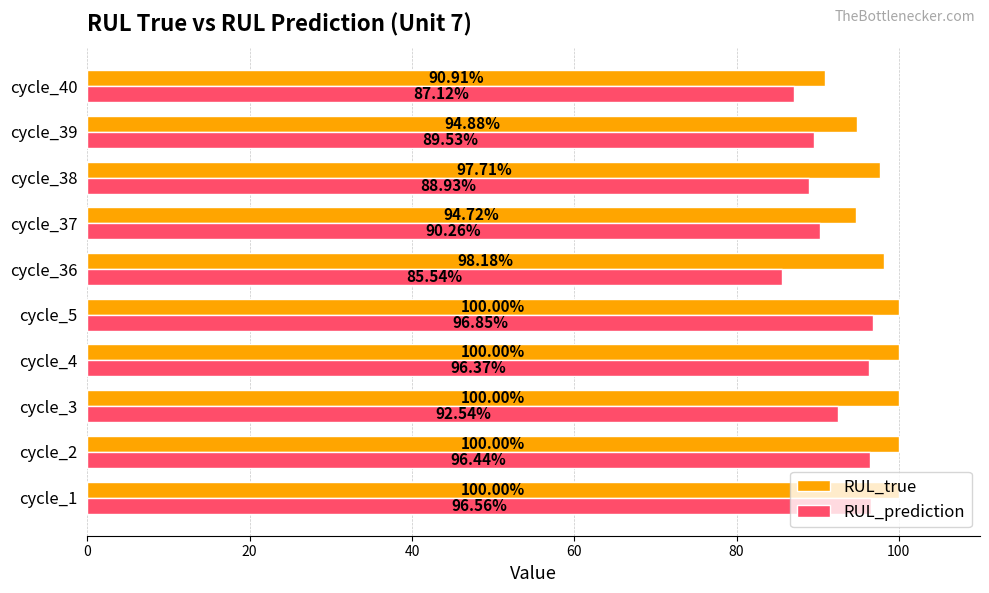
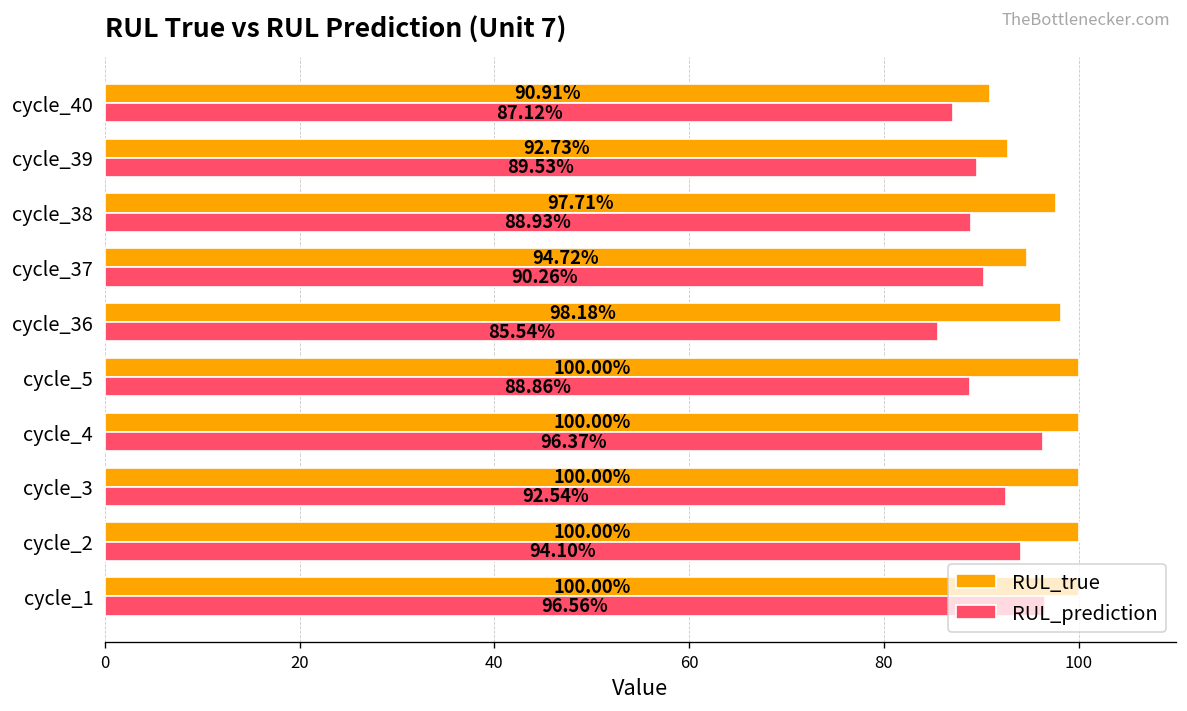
RUL_true, cycle_39: 94.88% -> 92.73%
RUL_prediction, cycle_5: 96.85% -> 88.86%
RUL_prediction, cycle_2: 96.44% -> 94.10%
